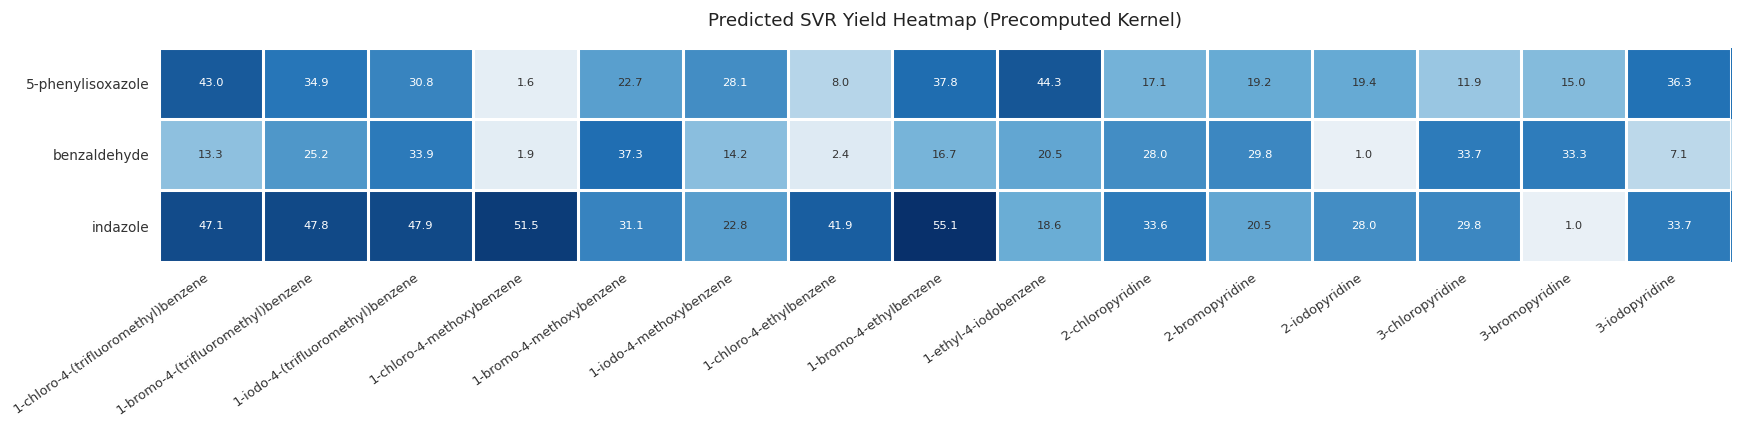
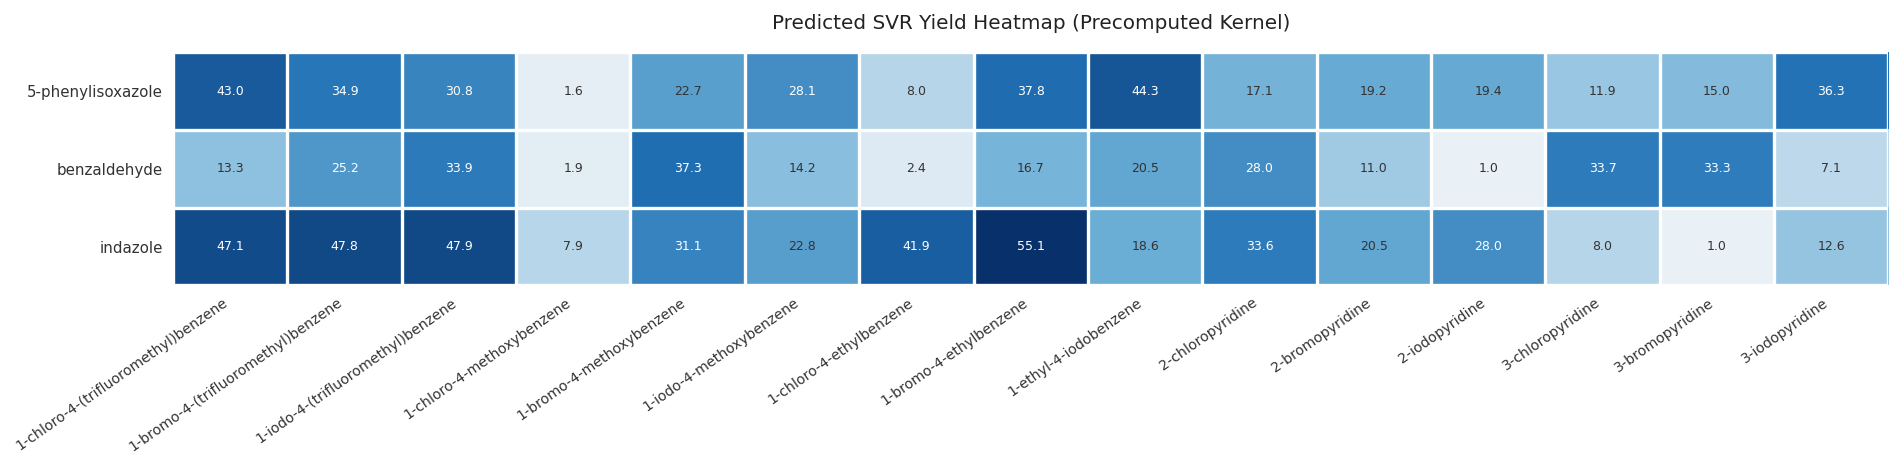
benzaldehyde, 2-bromopyridine: 29.8 -> 11.0
indazole, 1-chloro-4-methoxybenzene: 51.5 -> 7.9
indazole, 3-chloropyridine: 29.8 -> 8.0
indazole, 3-iodopyridine: 33.7 -> 12.6
